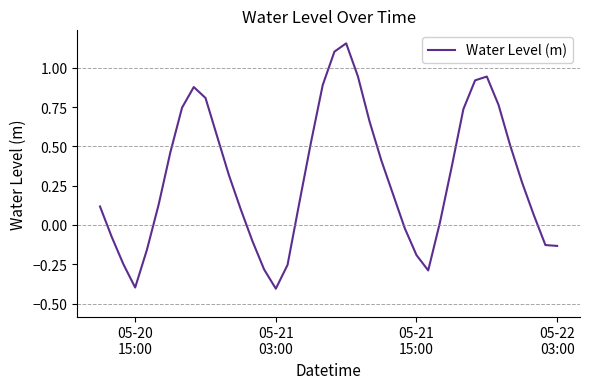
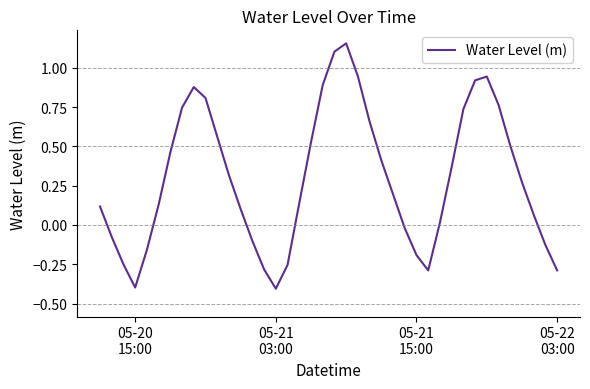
05-22 03:00: -0.13 -> -0.29
